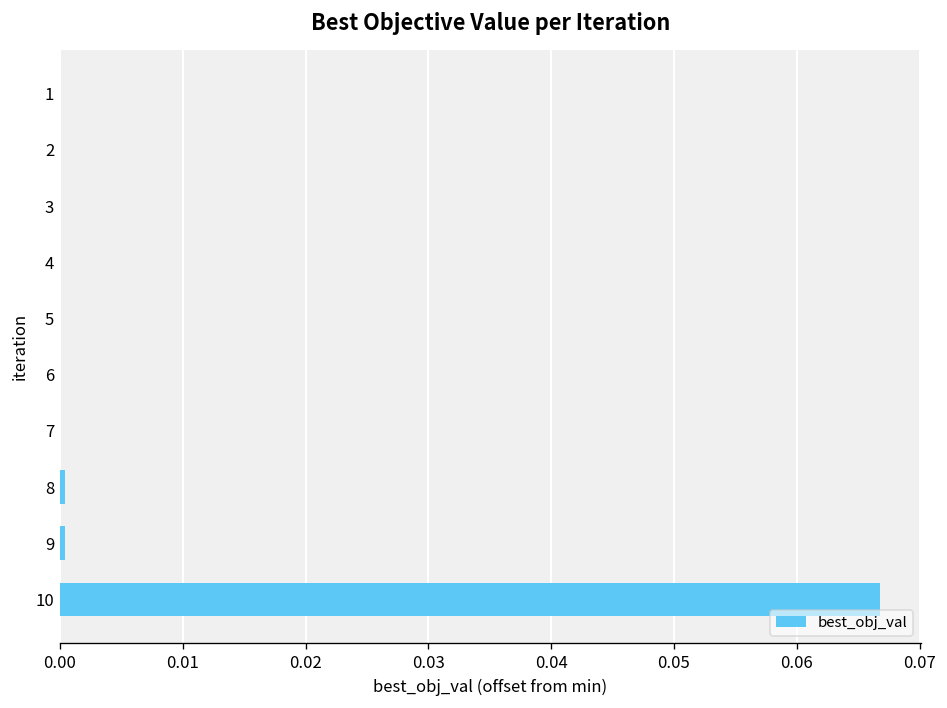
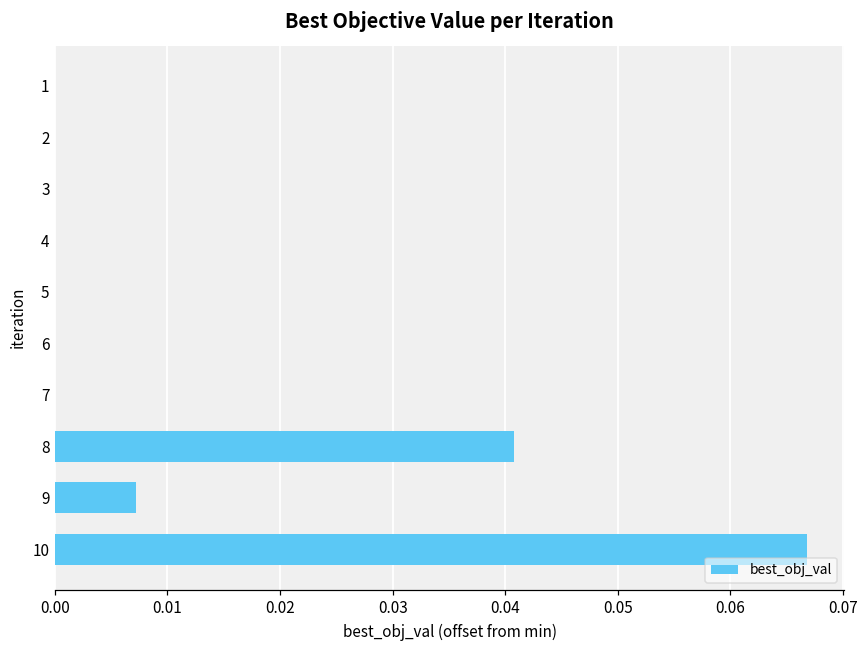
8: 0.0004 -> 0.0408
9: 0.0004 -> 0.0072
